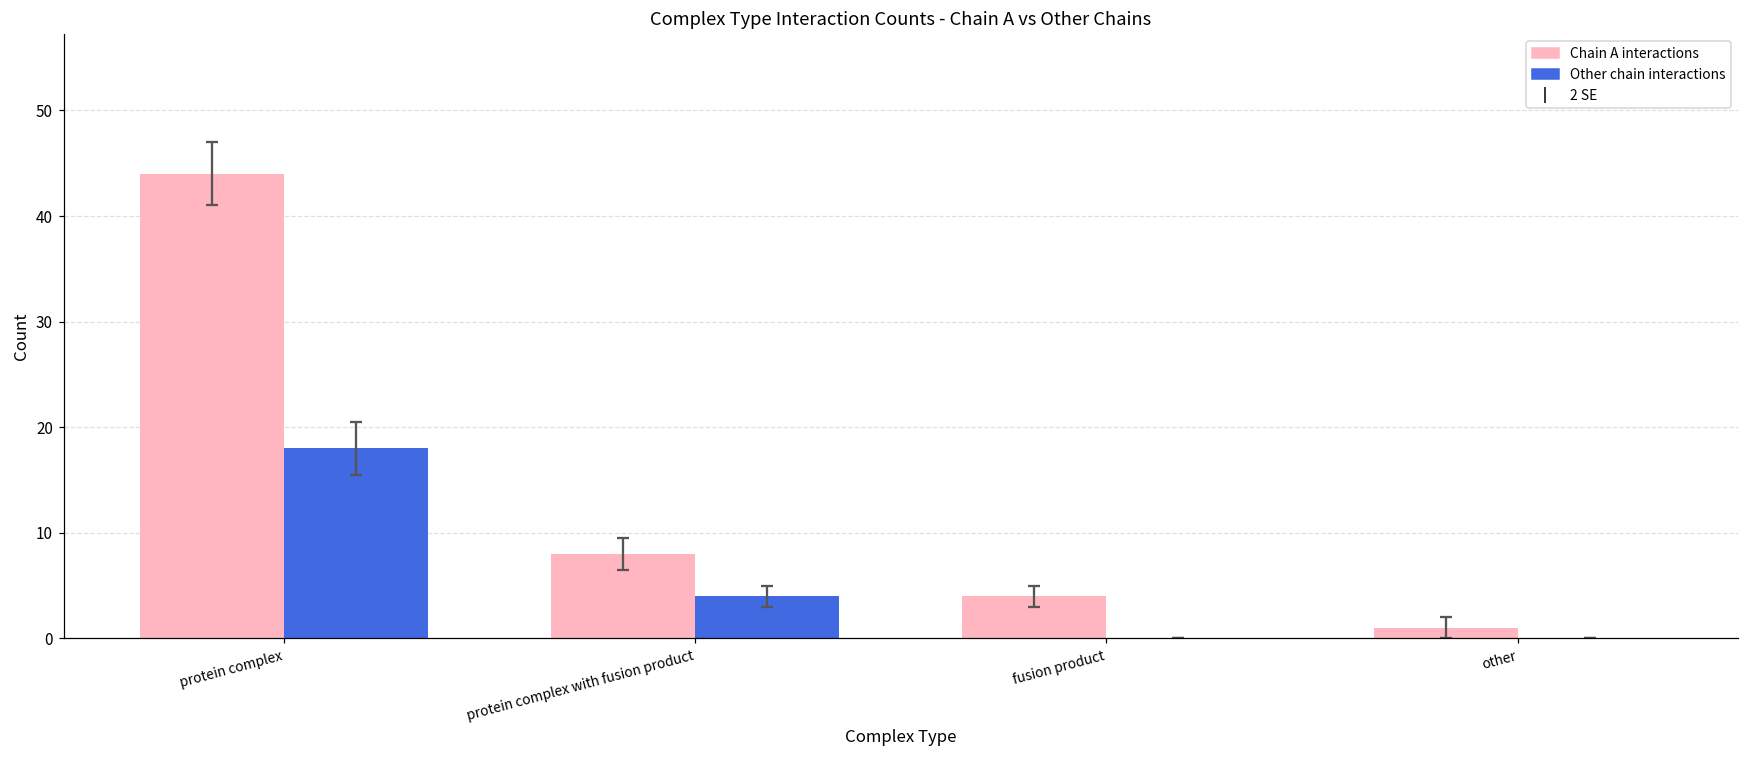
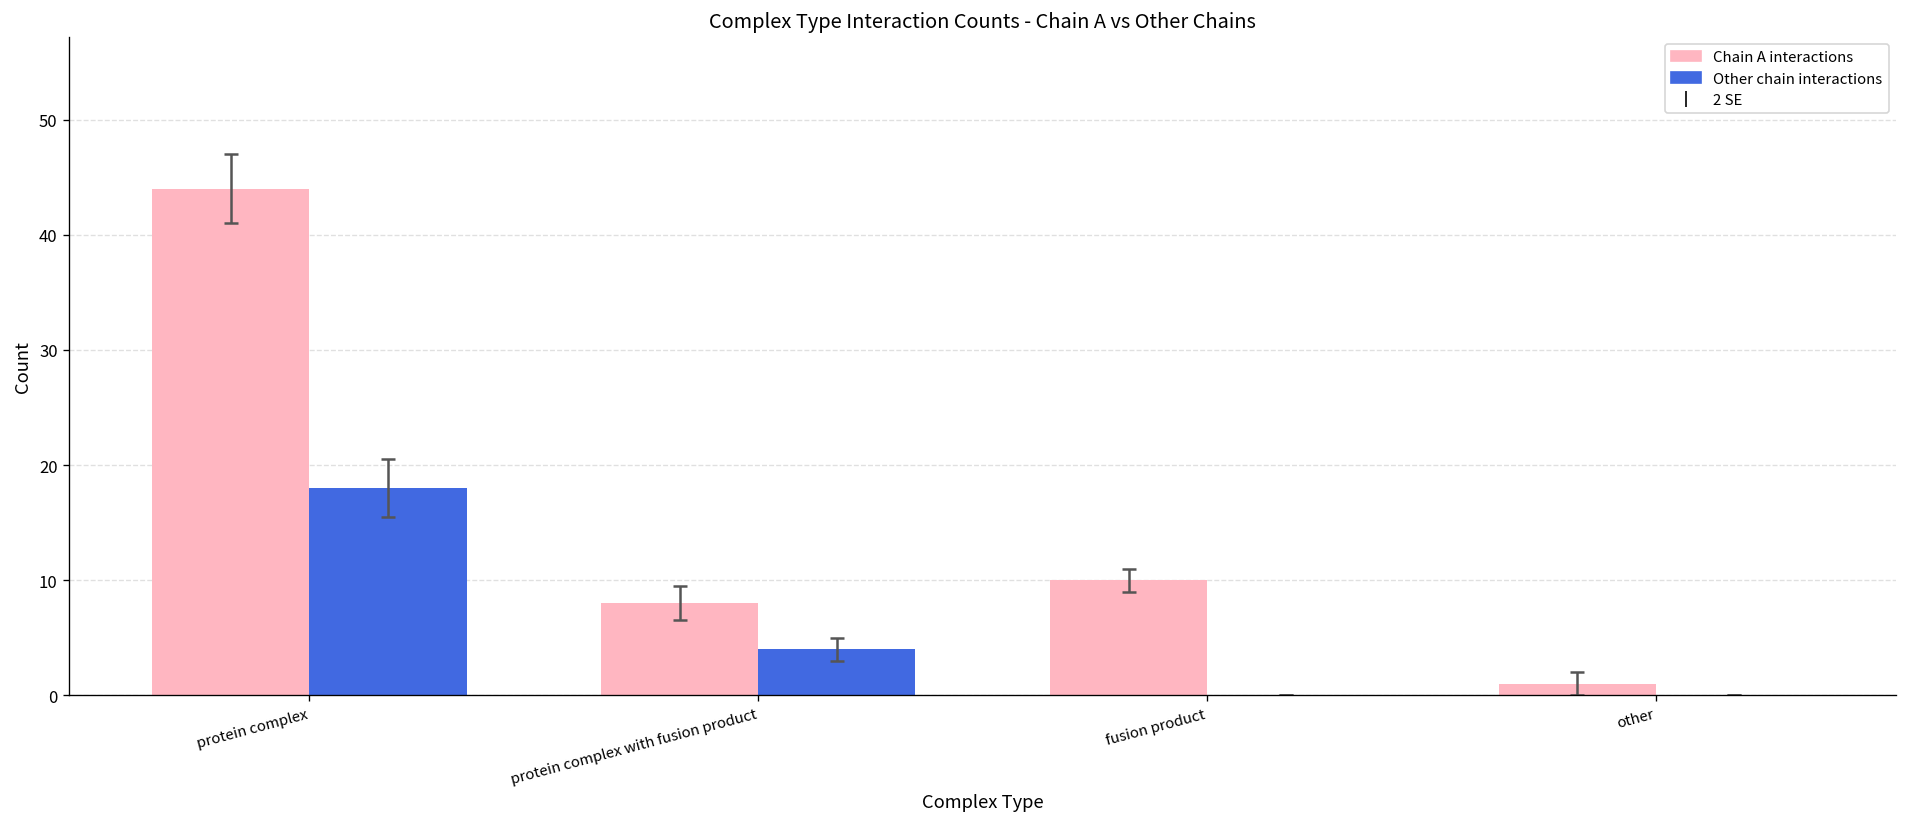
Chain A interactions, fusion product: 4 -> 10
